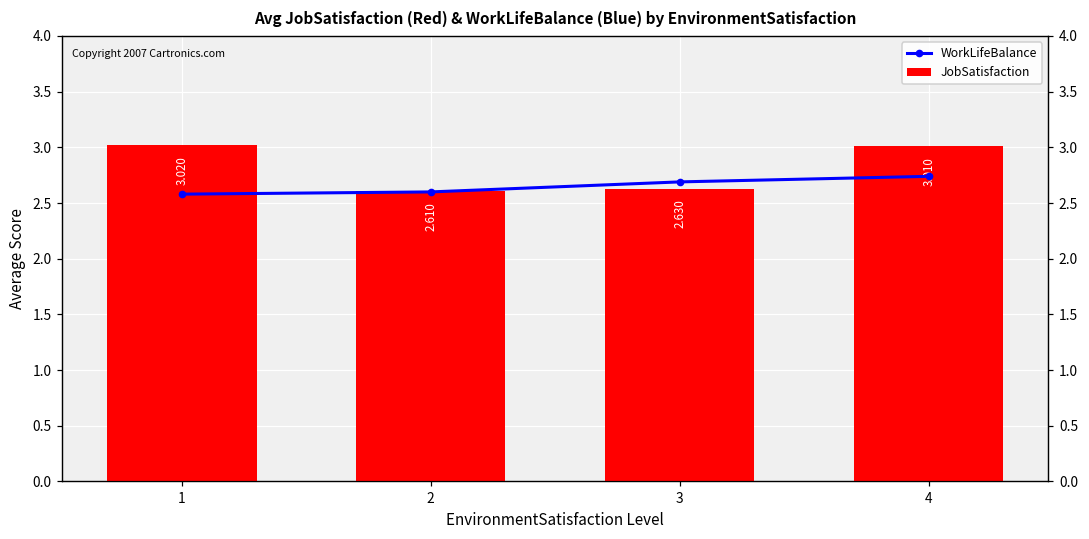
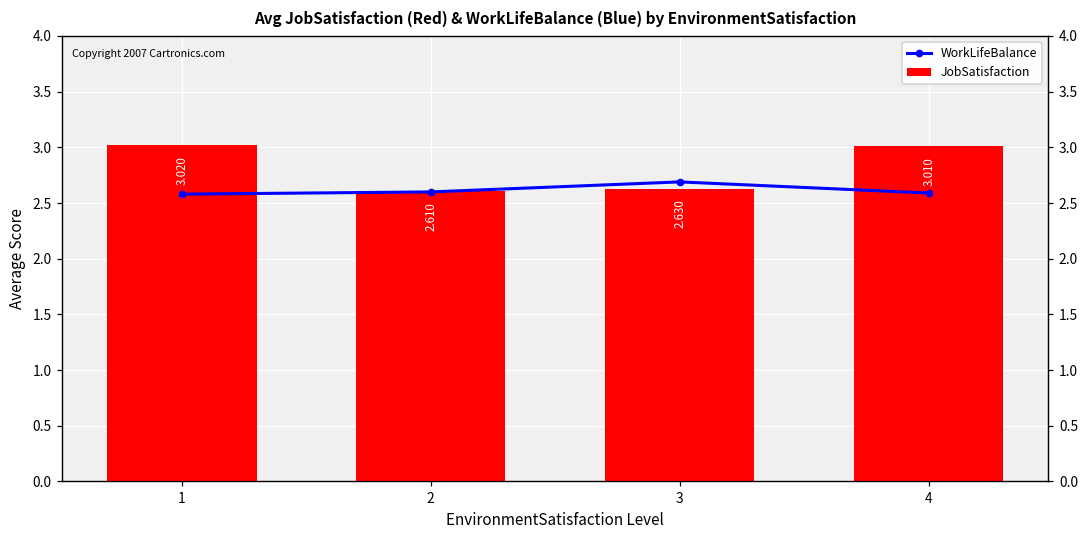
WorkLifeBalance, 4: 2.74 -> 2.59
